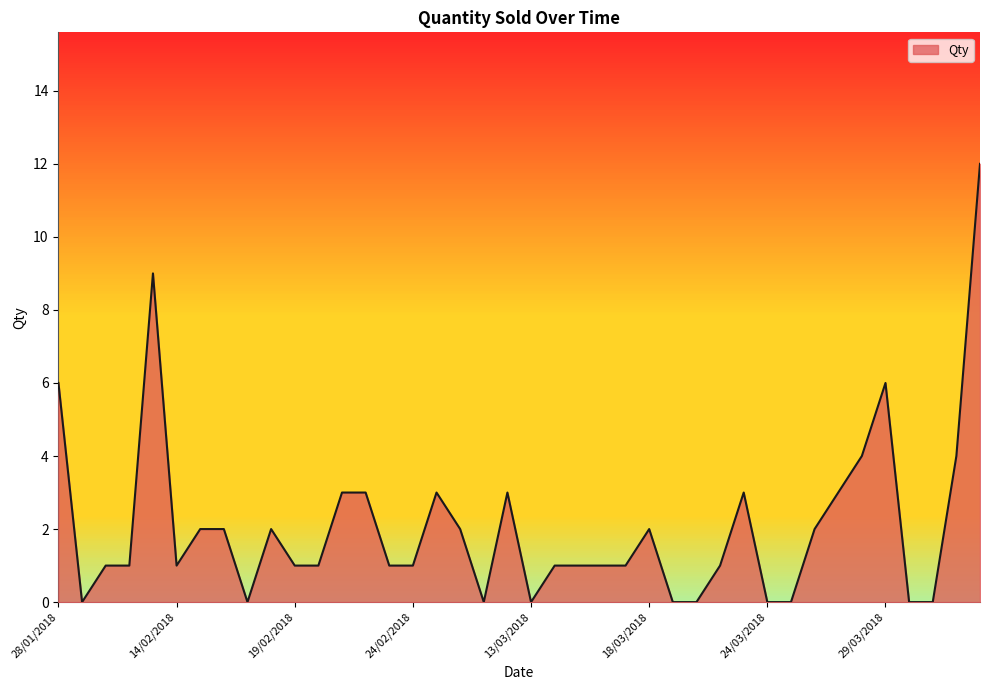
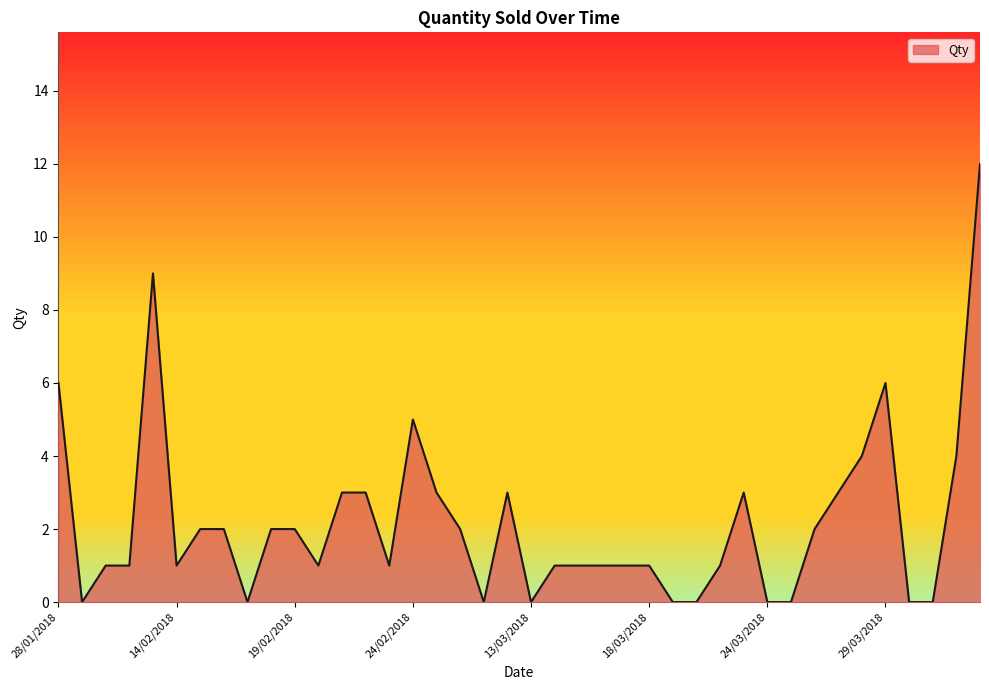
19/02/2018: 1 -> 2
24/02/2018: 1 -> 5
18/03/2018: 2 -> 1
